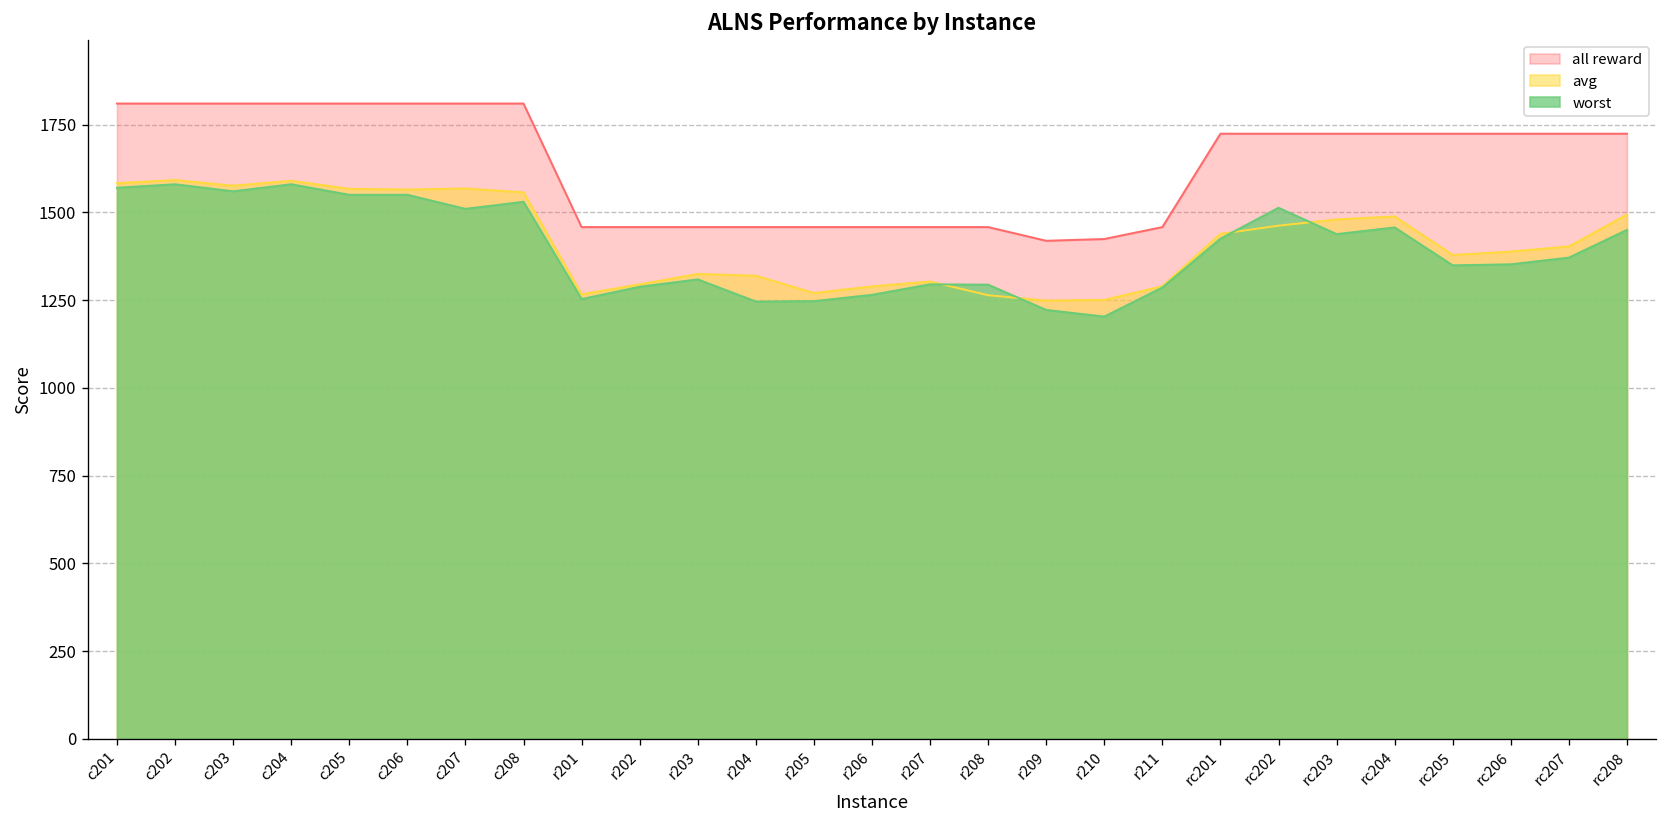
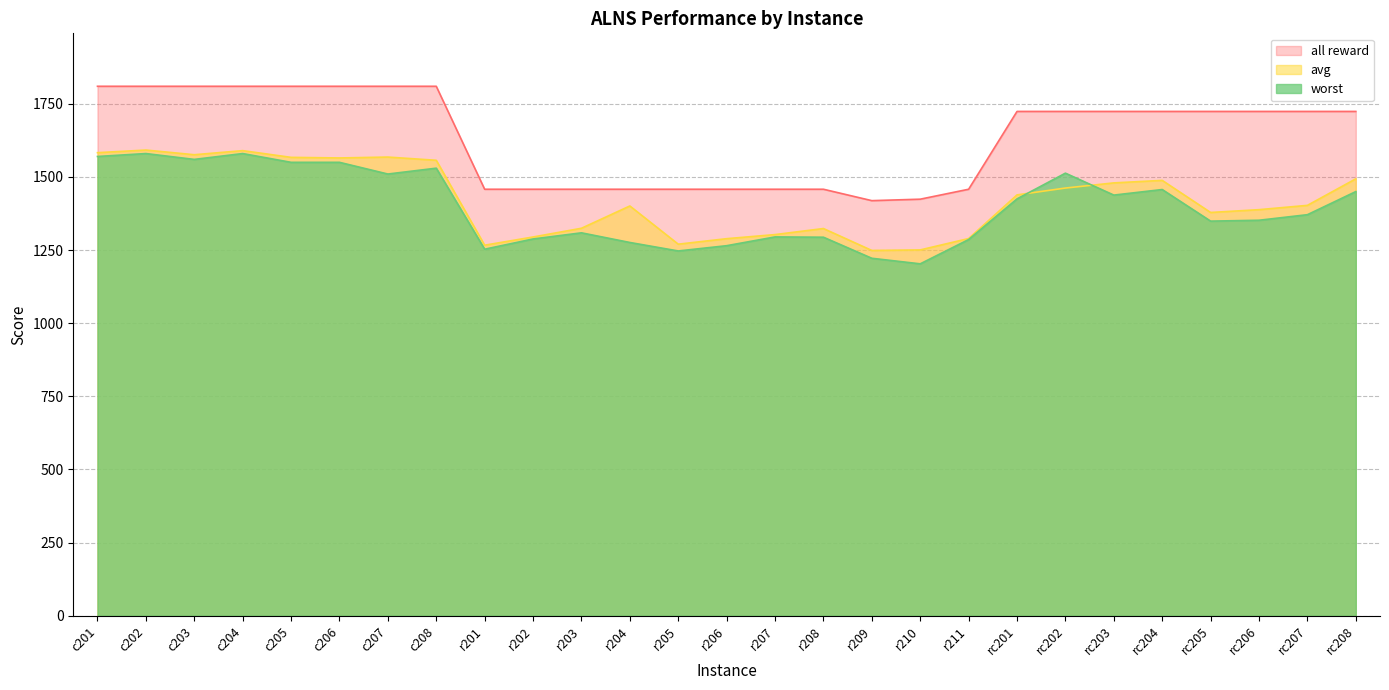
avg, r204: 1320 -> 1400
worst, r204: 1250 -> 1280
avg, r208: 1260 -> 1320
